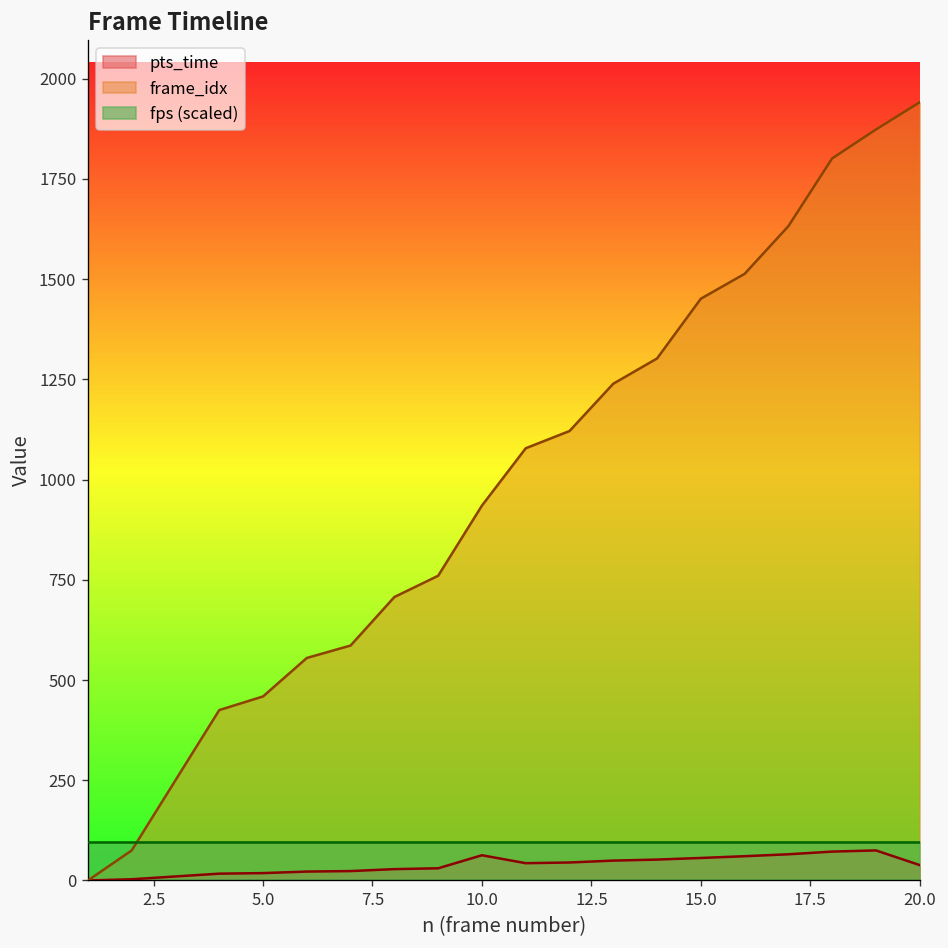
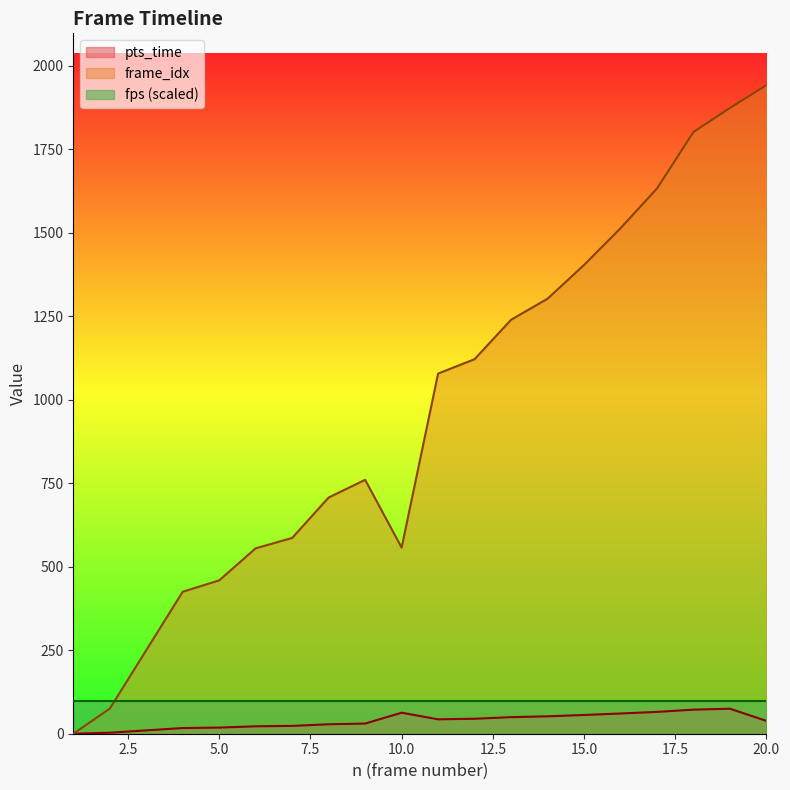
frame_idx, 10.0: 940 -> 560
frame_idx, 15.0: 1450 -> 1400
